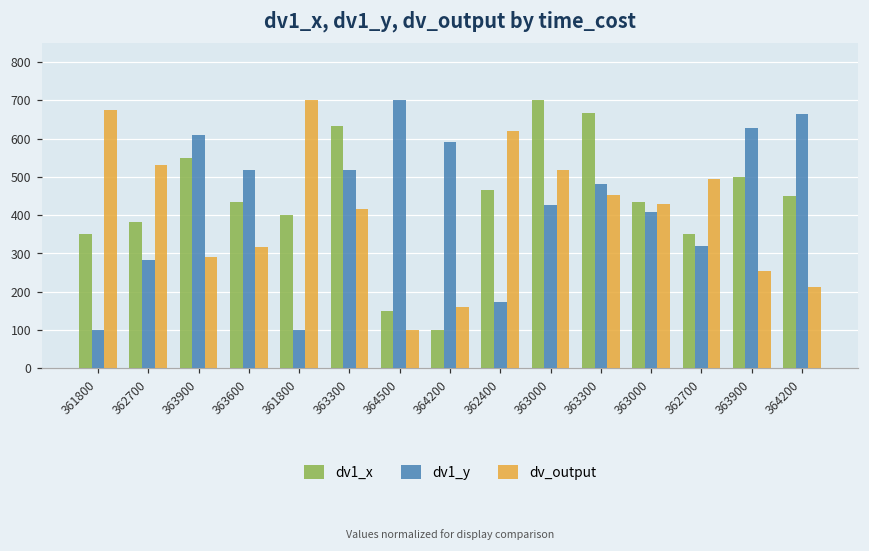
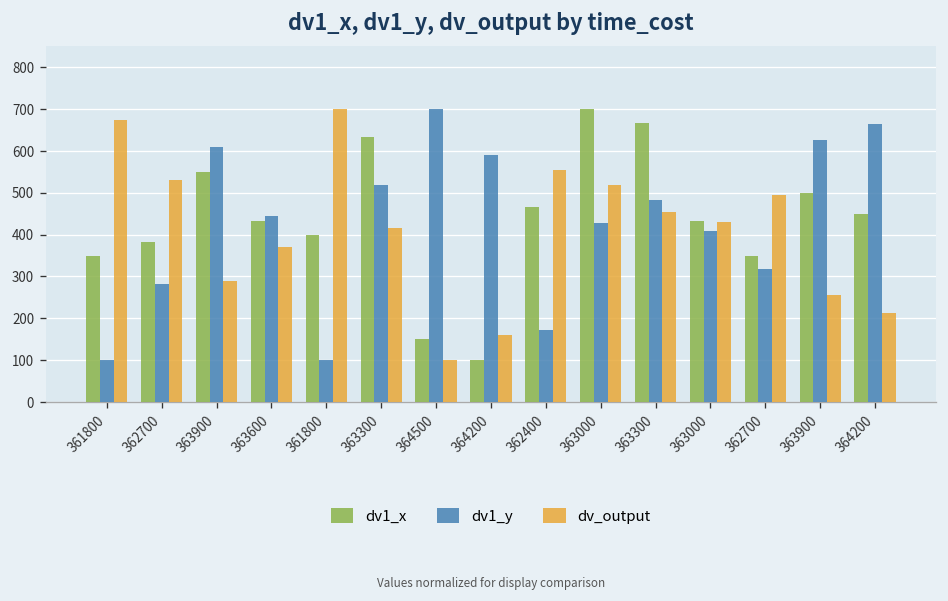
dv1_y, 363600: 520 -> 450
dv_output, 363600: 320 -> 370
dv_output, 362400: 620 -> 560
